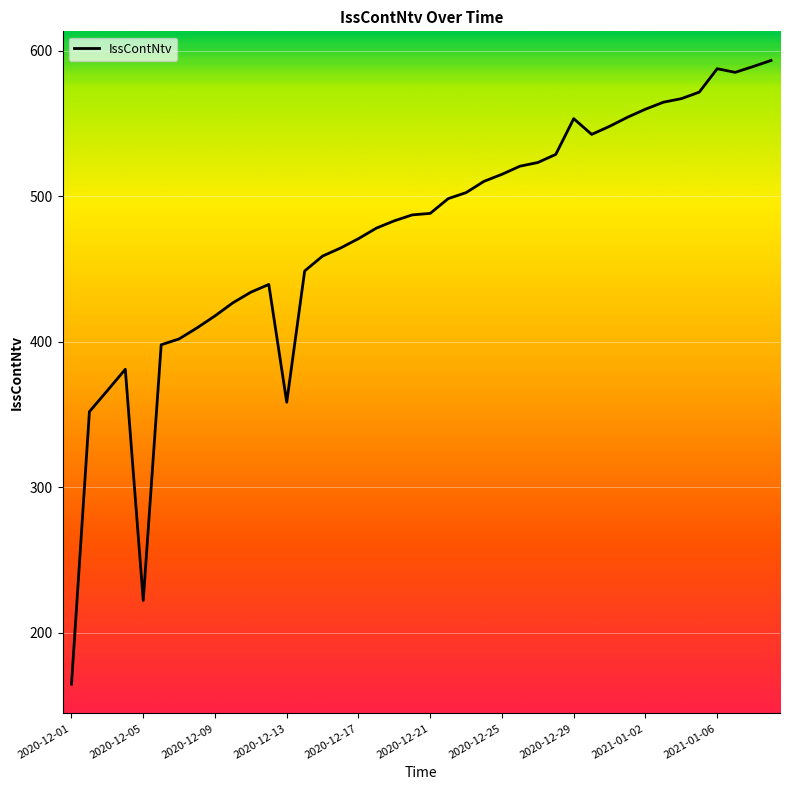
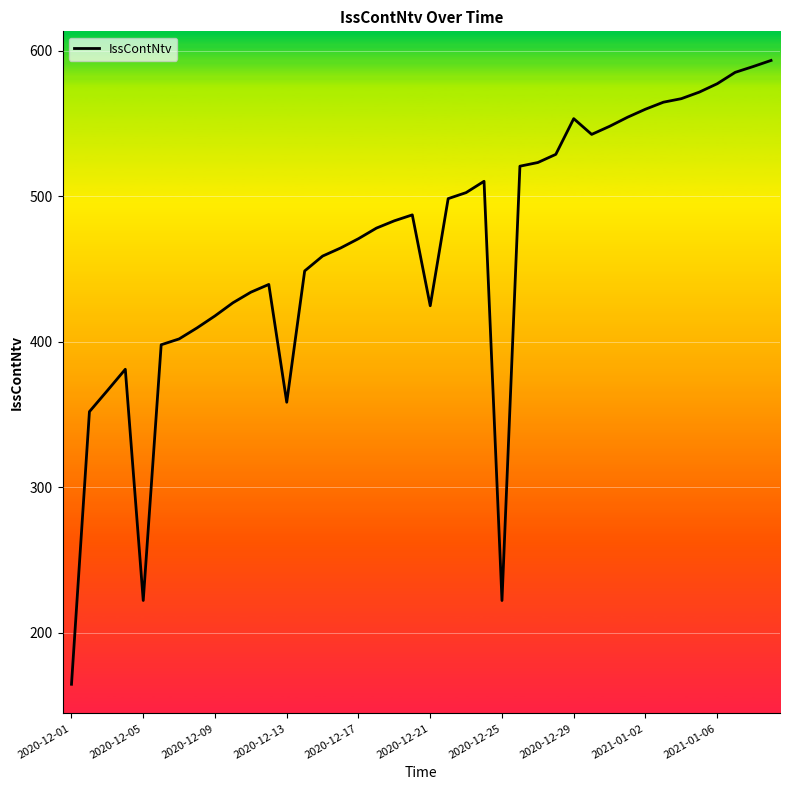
2020-12-21: 488 -> 425
2020-12-25: 515 -> 222
2021-01-06: 588 -> 577
